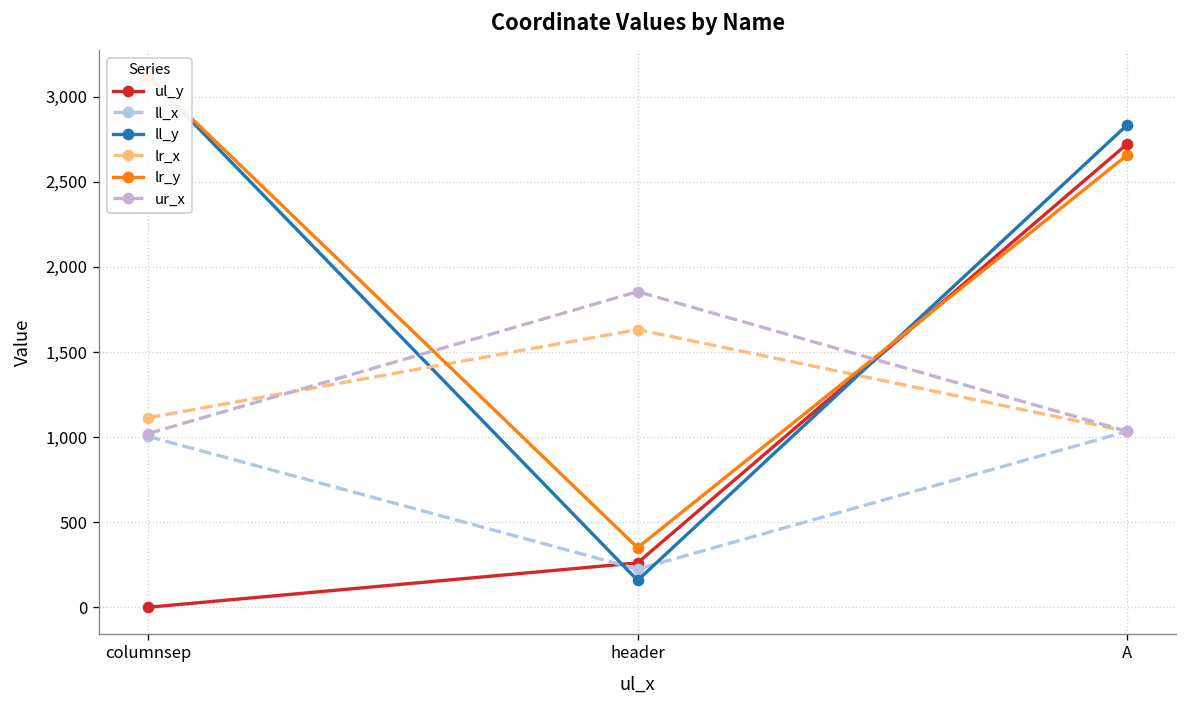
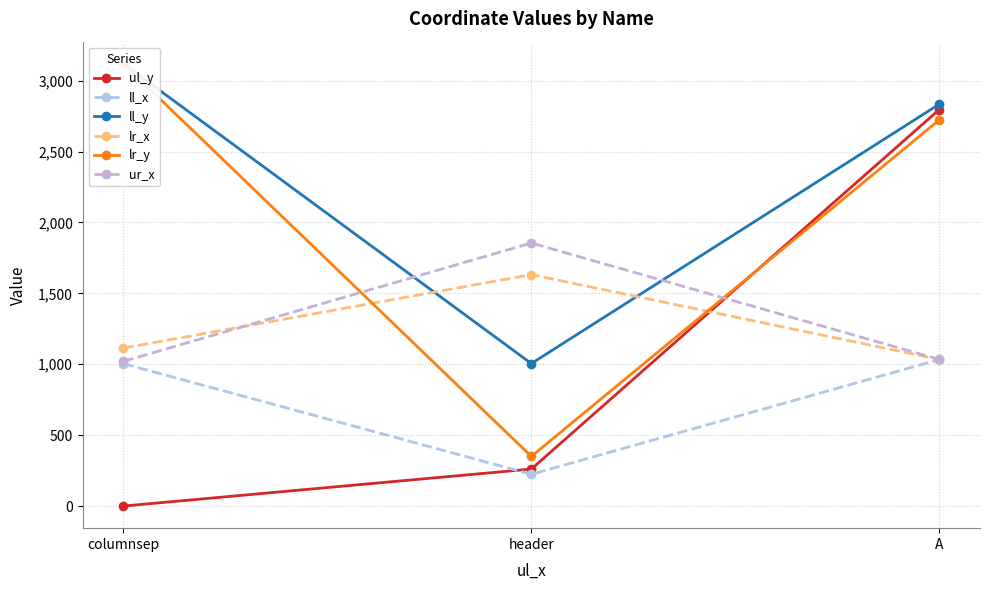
ll_y, header: 160 -> 1,010
ul_y, A: 2,720 -> 2,800
lr_y, A: 2,660 -> 2,720
